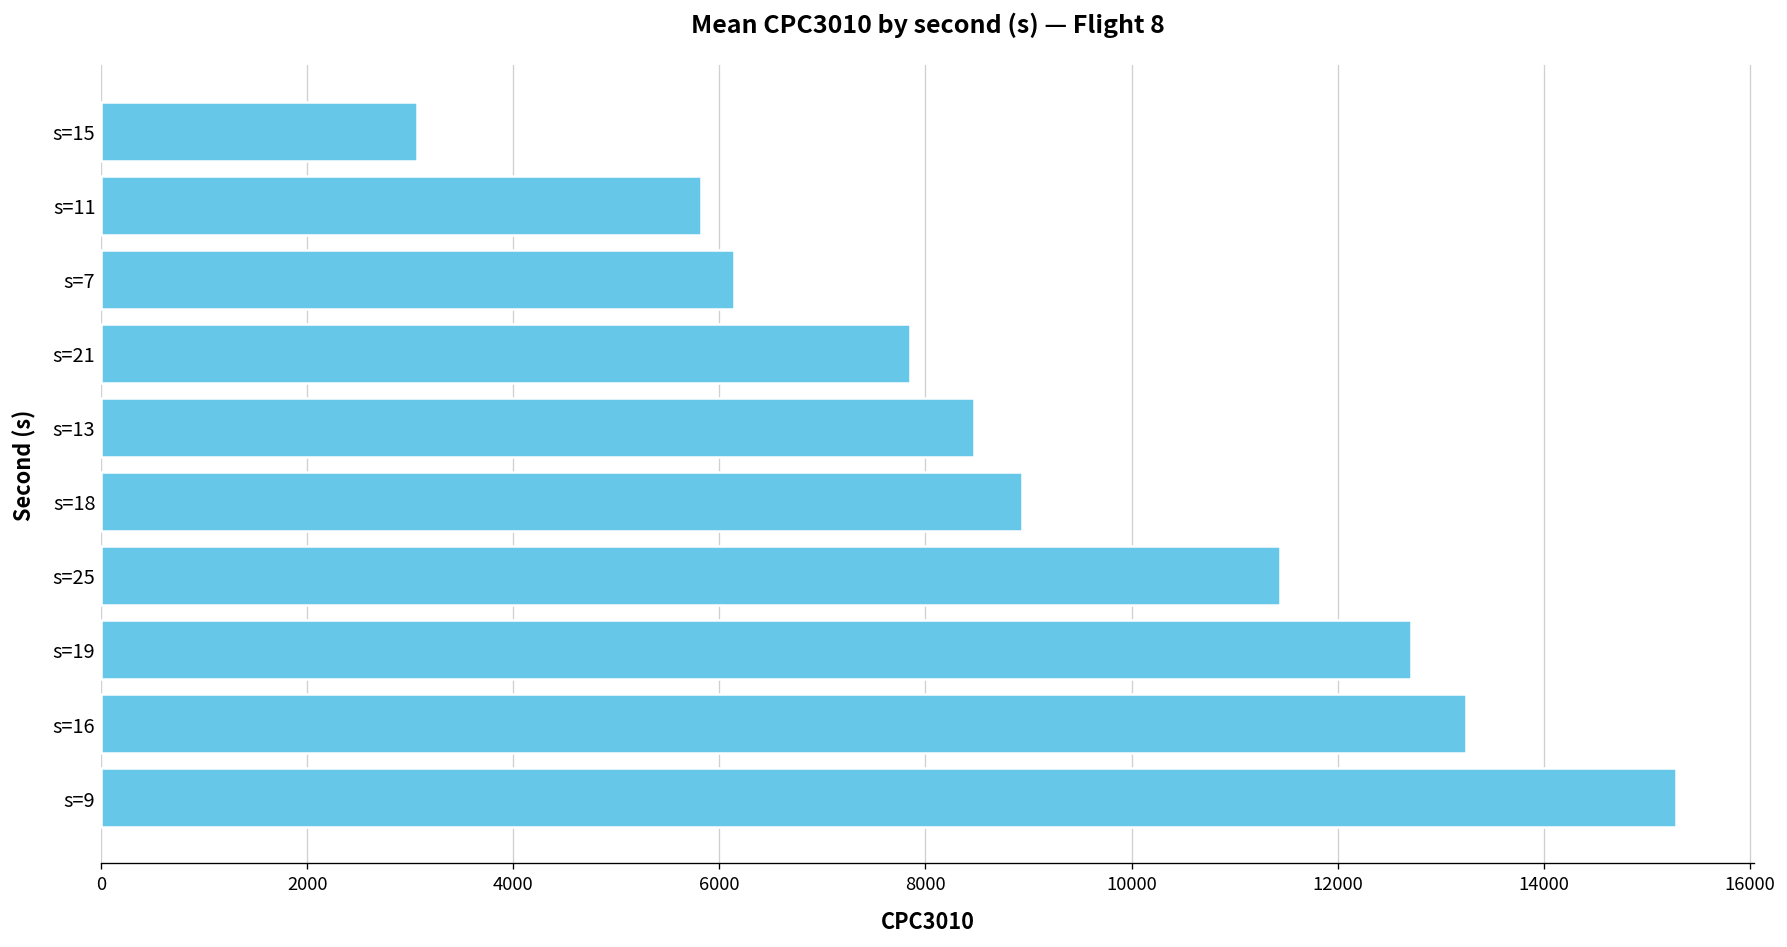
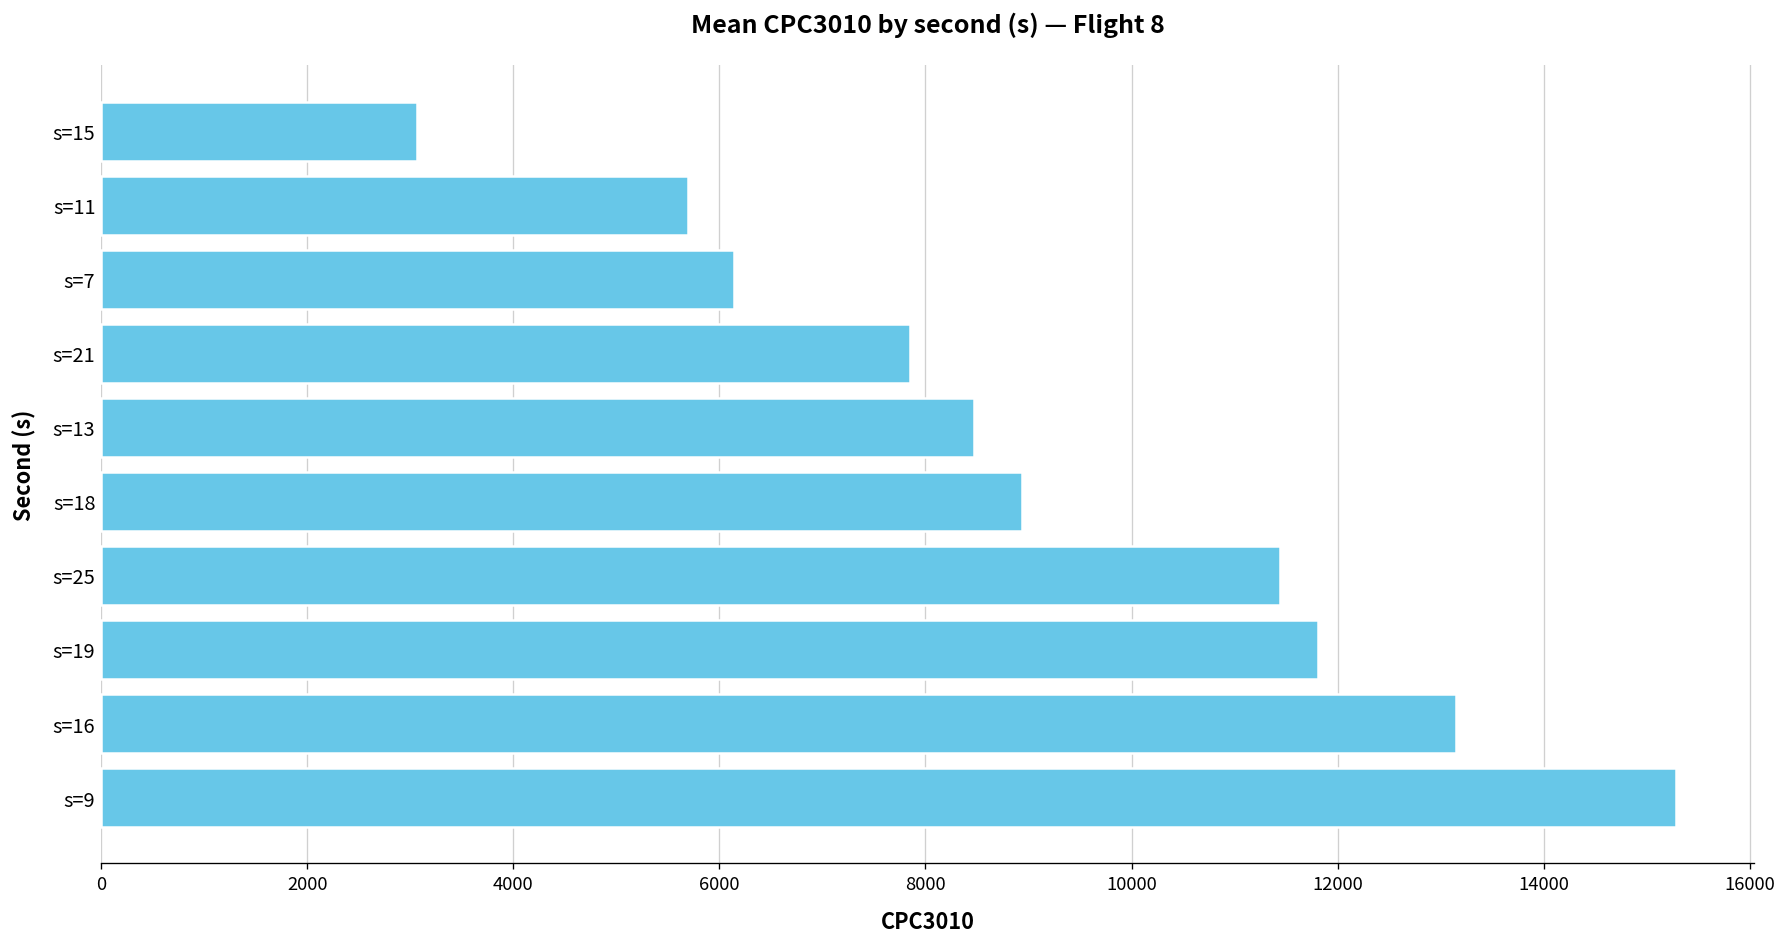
s=11: 5800 -> 5700
s=19: 12700 -> 11800
s=16: 13200 -> 13100
